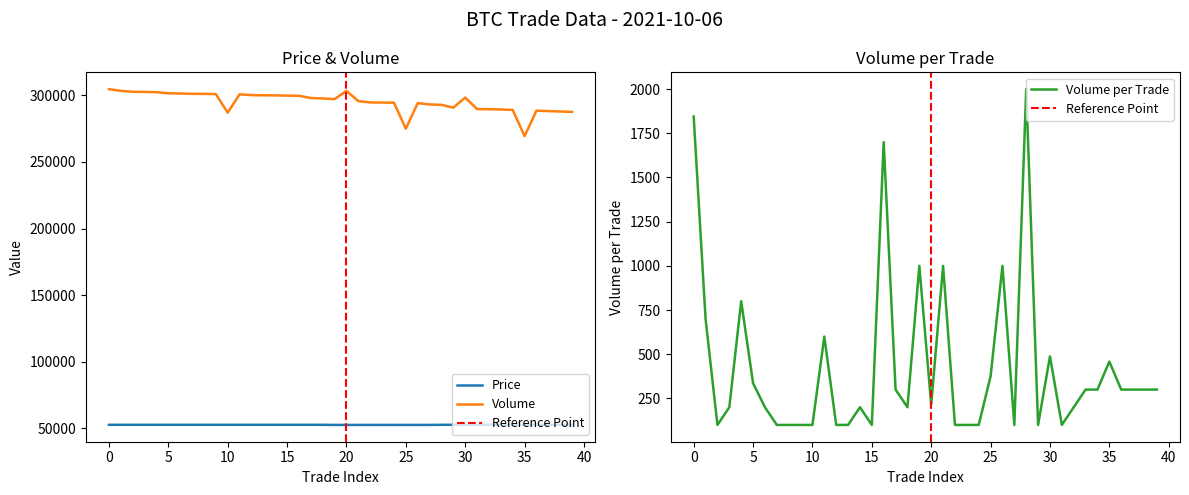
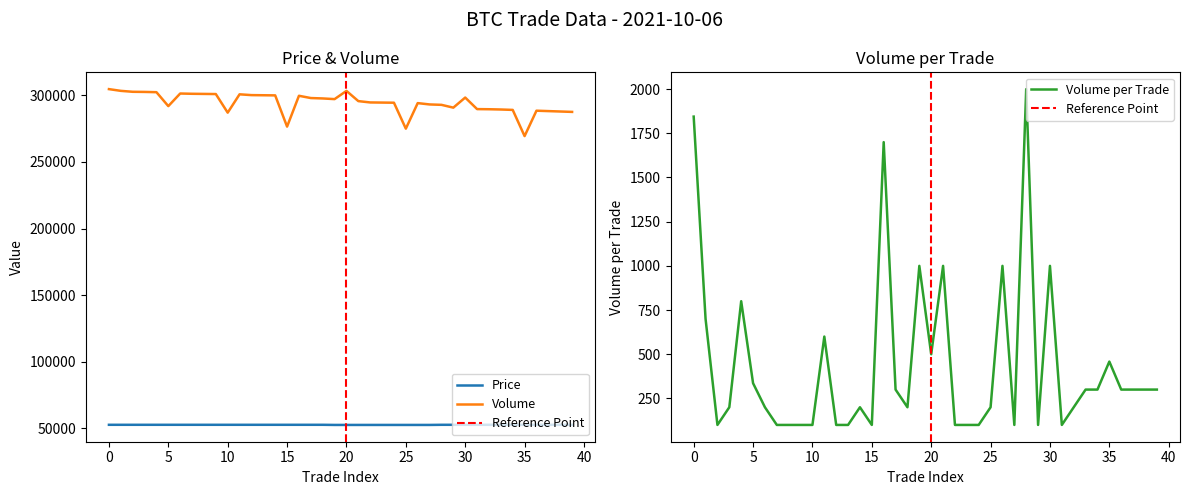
Price & Volume, Volume, 5: 302000 -> 292000
Price & Volume, Volume, 15: 300000 -> 277000
Volume per Trade, 20: 220 -> 500
Volume per Trade, 25: 380 -> 200
Volume per Trade, 30: 490 -> 1000
